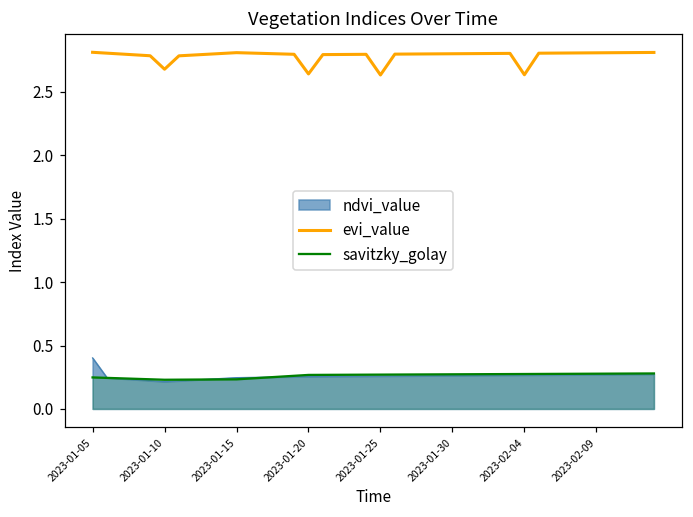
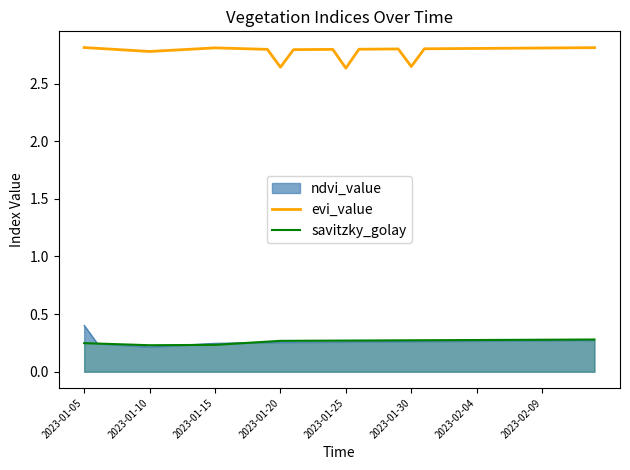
evi_value, 2023-01-10: 2.68 -> 2.78
evi_value, 2023-01-30: 2.80 -> 2.65
evi_value, 2023-02-04: 2.64 -> 2.81
